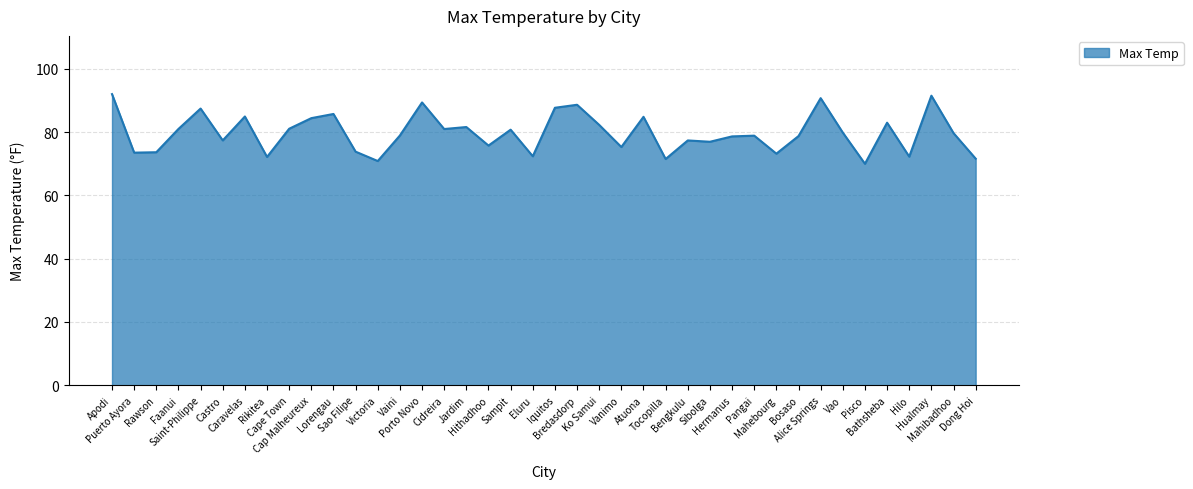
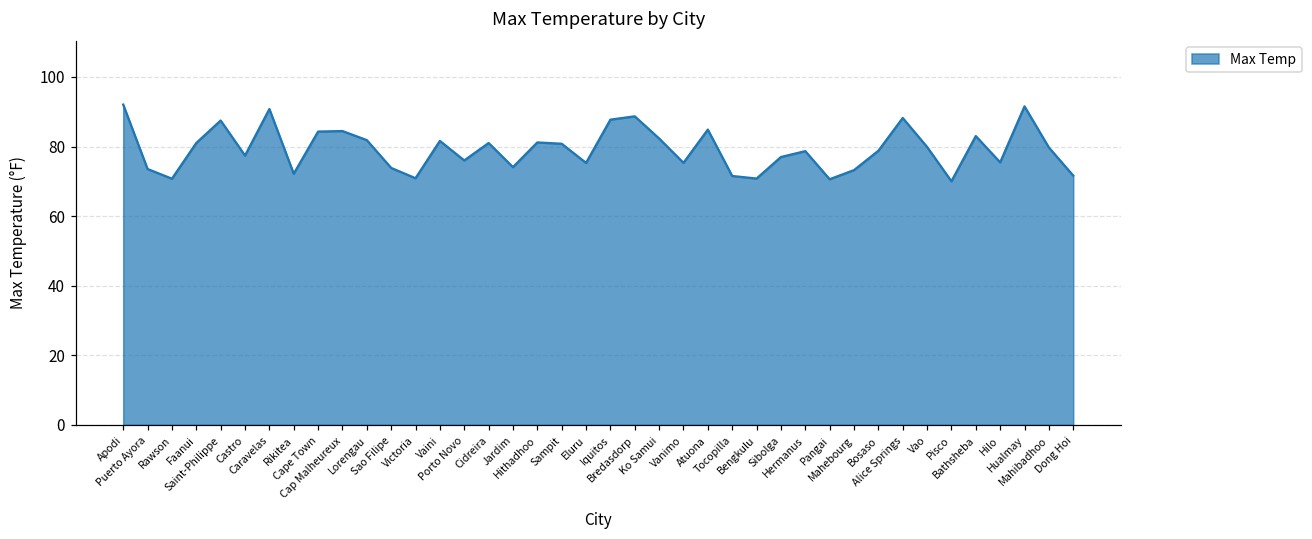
Rawson: 74 -> 71
Caravelas: 85 -> 91
Cape Town: 81 -> 84
Lorengau: 86 -> 82
Vaini: 79 -> 82
Porto Novo: 89 -> 76
Jardim: 82 -> 74
Hithadhoo: 76 -> 81
Eluru: 72 -> 75
Bengkulu: 77 -> 71
Pangai: 79 -> 71
Alice Springs: 91 -> 88
Hilo: 72 -> 75
